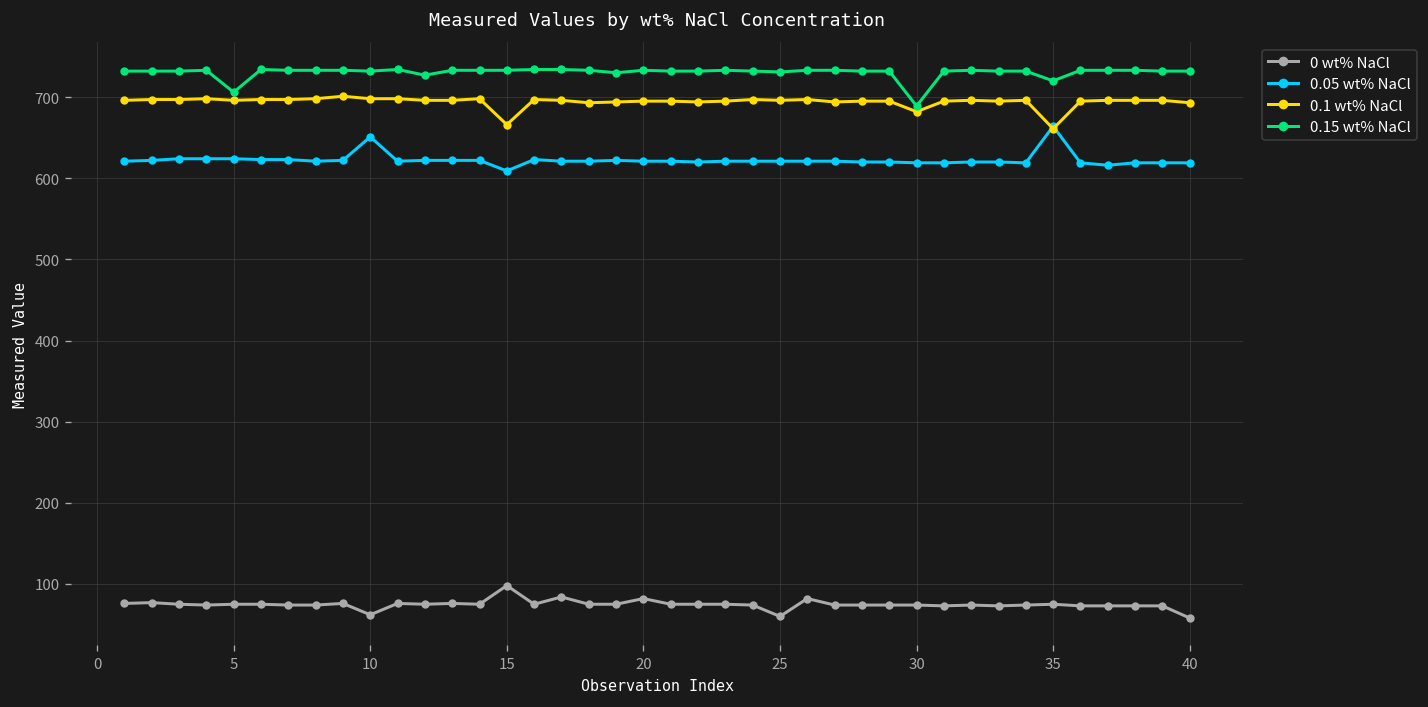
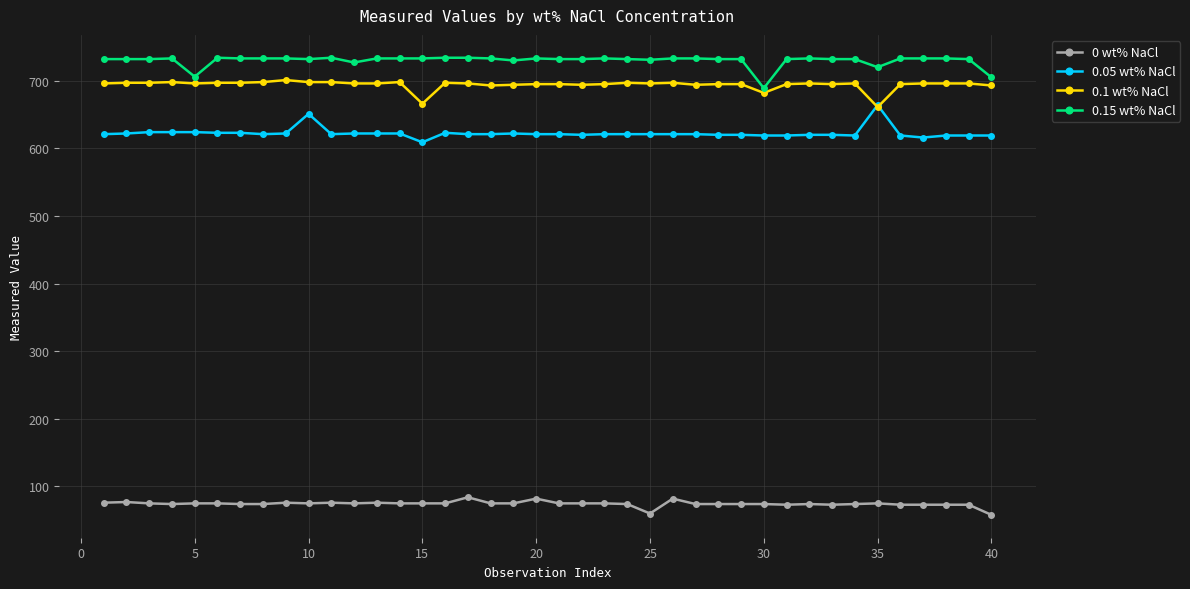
0 wt% NaCl, 10: 60 -> 80
0 wt% NaCl, 15: 100 -> 80
0.15 wt% NaCl, 40: 730 -> 710
